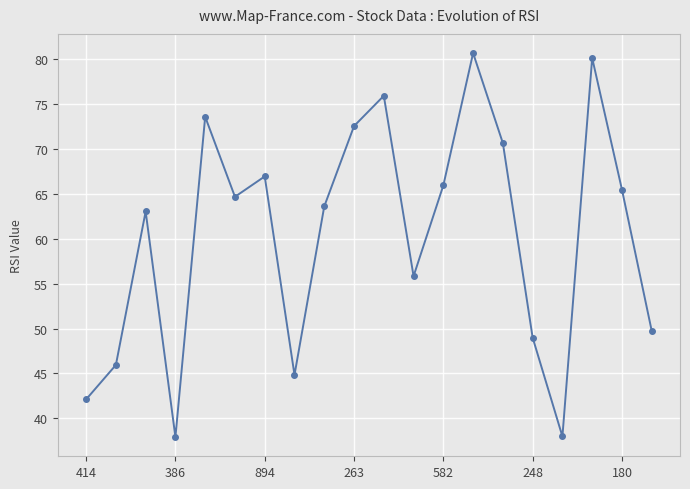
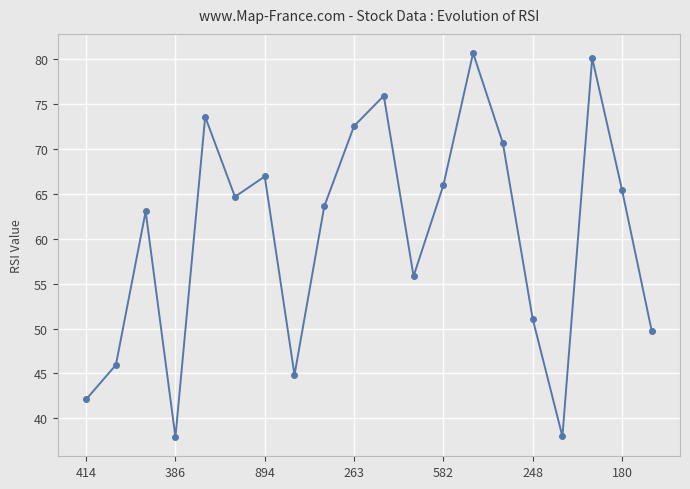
248: 49 -> 51
